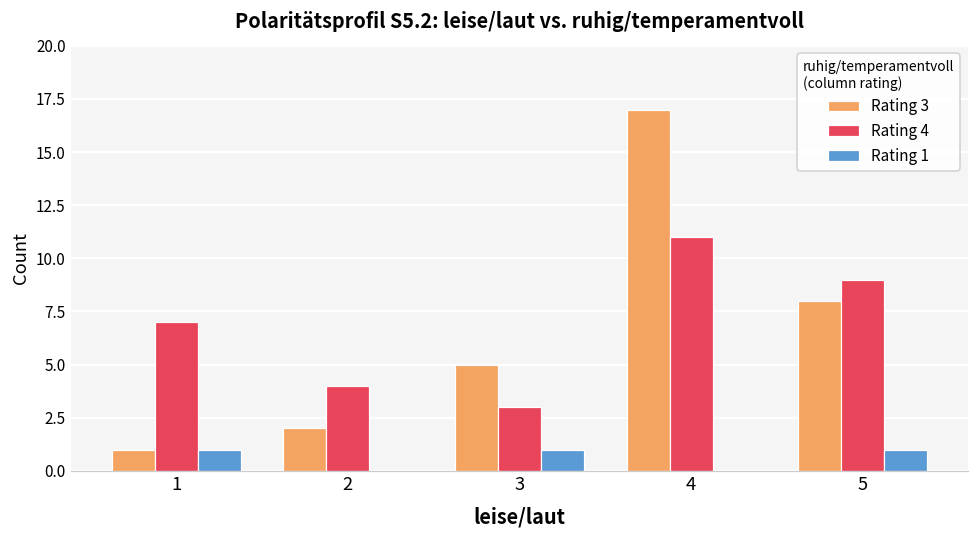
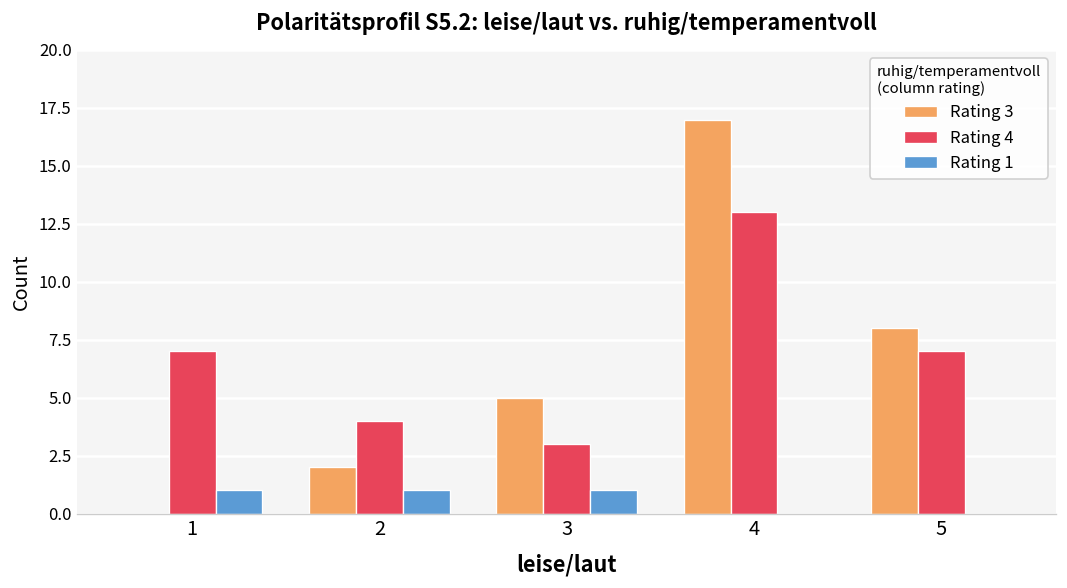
Rating 3, 1: 1 -> 0
Rating 1, 2: 0 -> 1
Rating 4, 4: 11 -> 13
Rating 4, 5: 9 -> 7
Rating 1, 5: 1 -> 0
